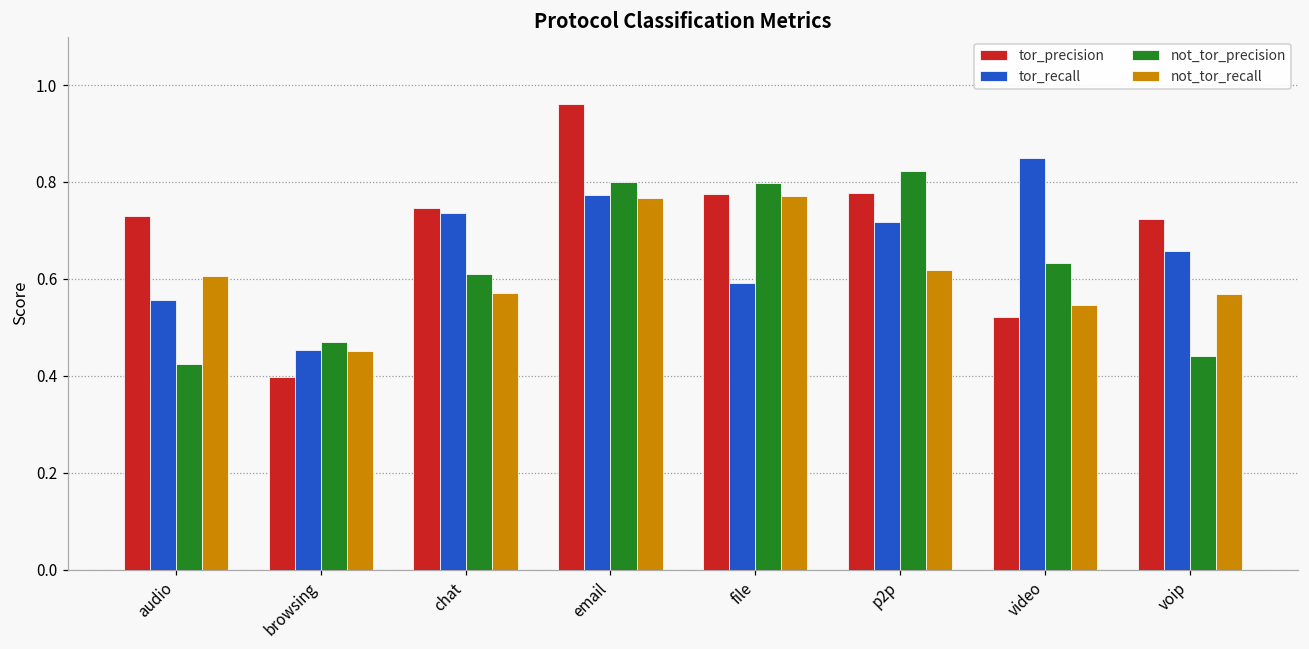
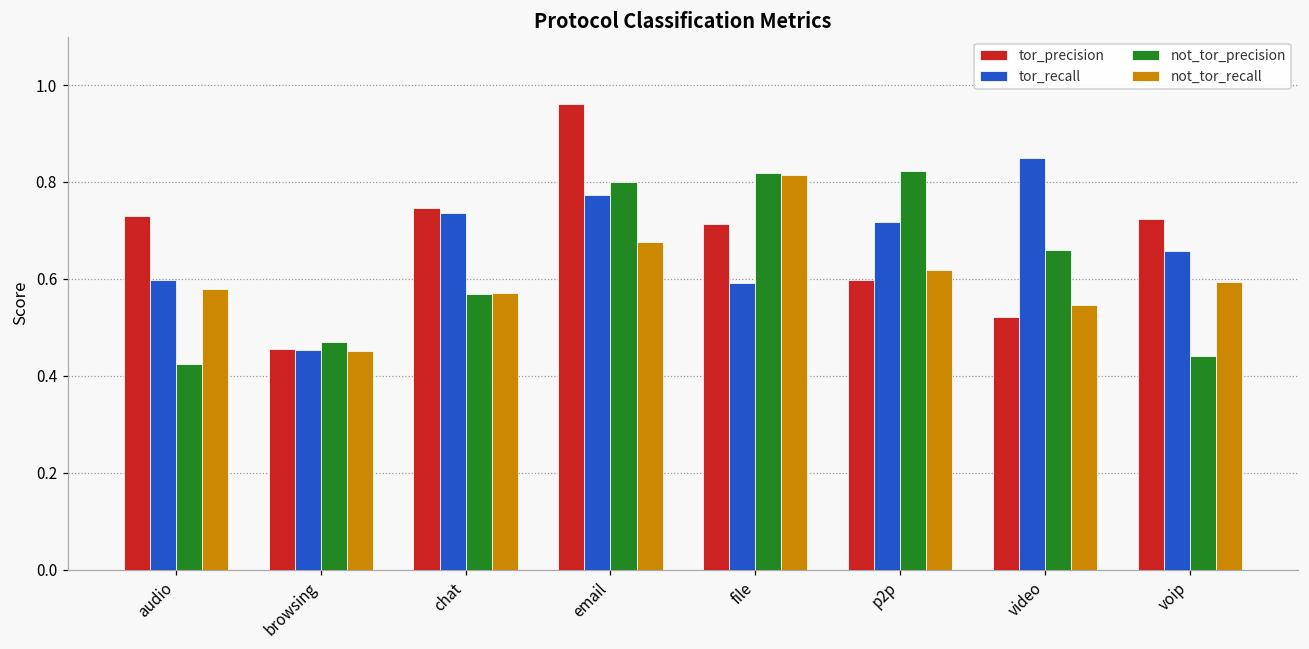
tor_recall, audio: 0.56 -> 0.60
not_tor_recall, audio: 0.61 -> 0.58
tor_precision, browsing: 0.40 -> 0.46
not_tor_precision, chat: 0.61 -> 0.57
not_tor_recall, email: 0.77 -> 0.68
tor_precision, file: 0.78 -> 0.71
not_tor_precision, file: 0.80 -> 0.82
not_tor_recall, file: 0.77 -> 0.82
tor_precision, p2p: 0.78 -> 0.60
not_tor_precision, video: 0.63 -> 0.66
not_tor_recall, voip: 0.57 -> 0.59
